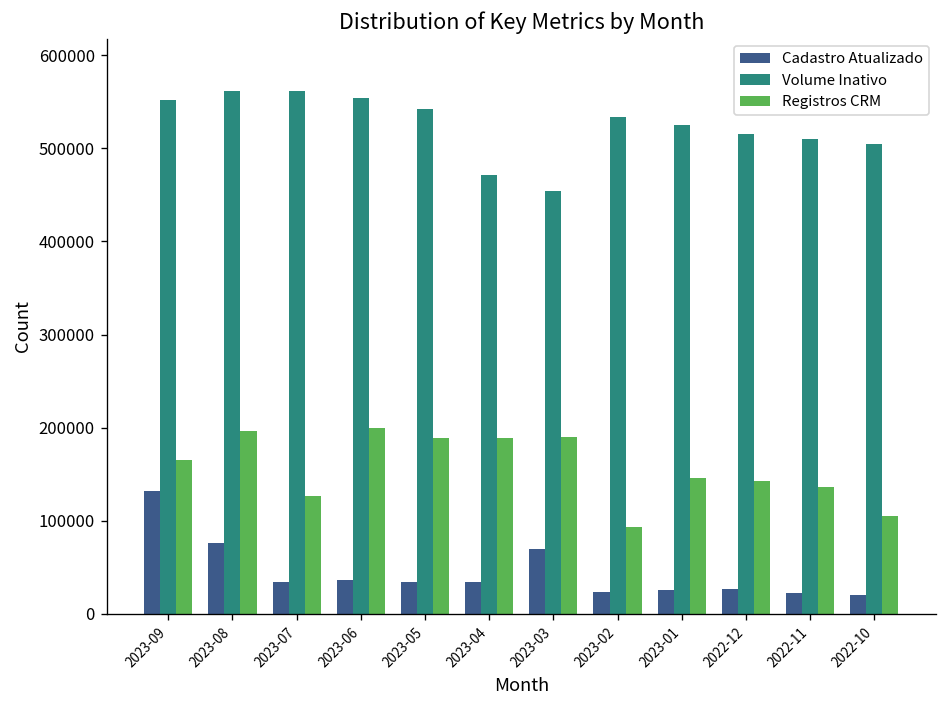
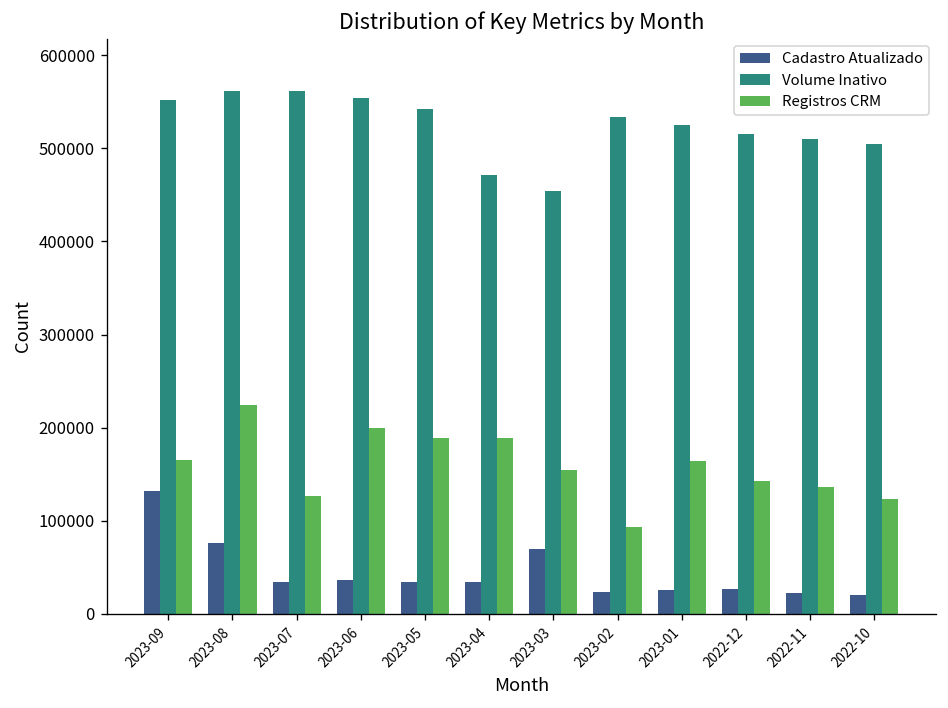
Registros CRM, 2023-08: 200000 -> 220000
Registros CRM, 2023-03: 190000 -> 150000
Registros CRM, 2023-01: 150000 -> 160000
Registros CRM, 2022-10: 110000 -> 120000
